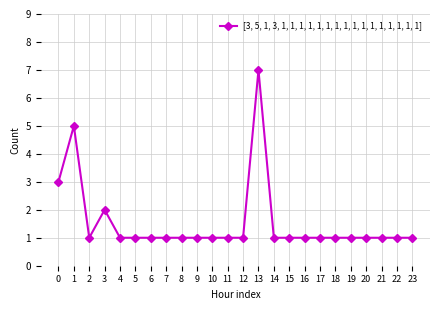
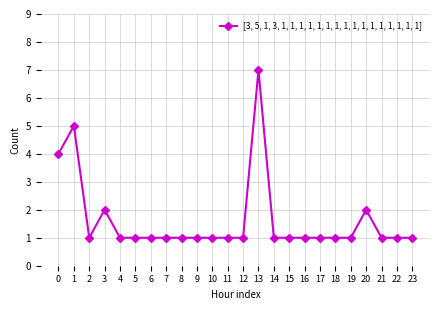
0: 3 -> 4
20: 1 -> 2
